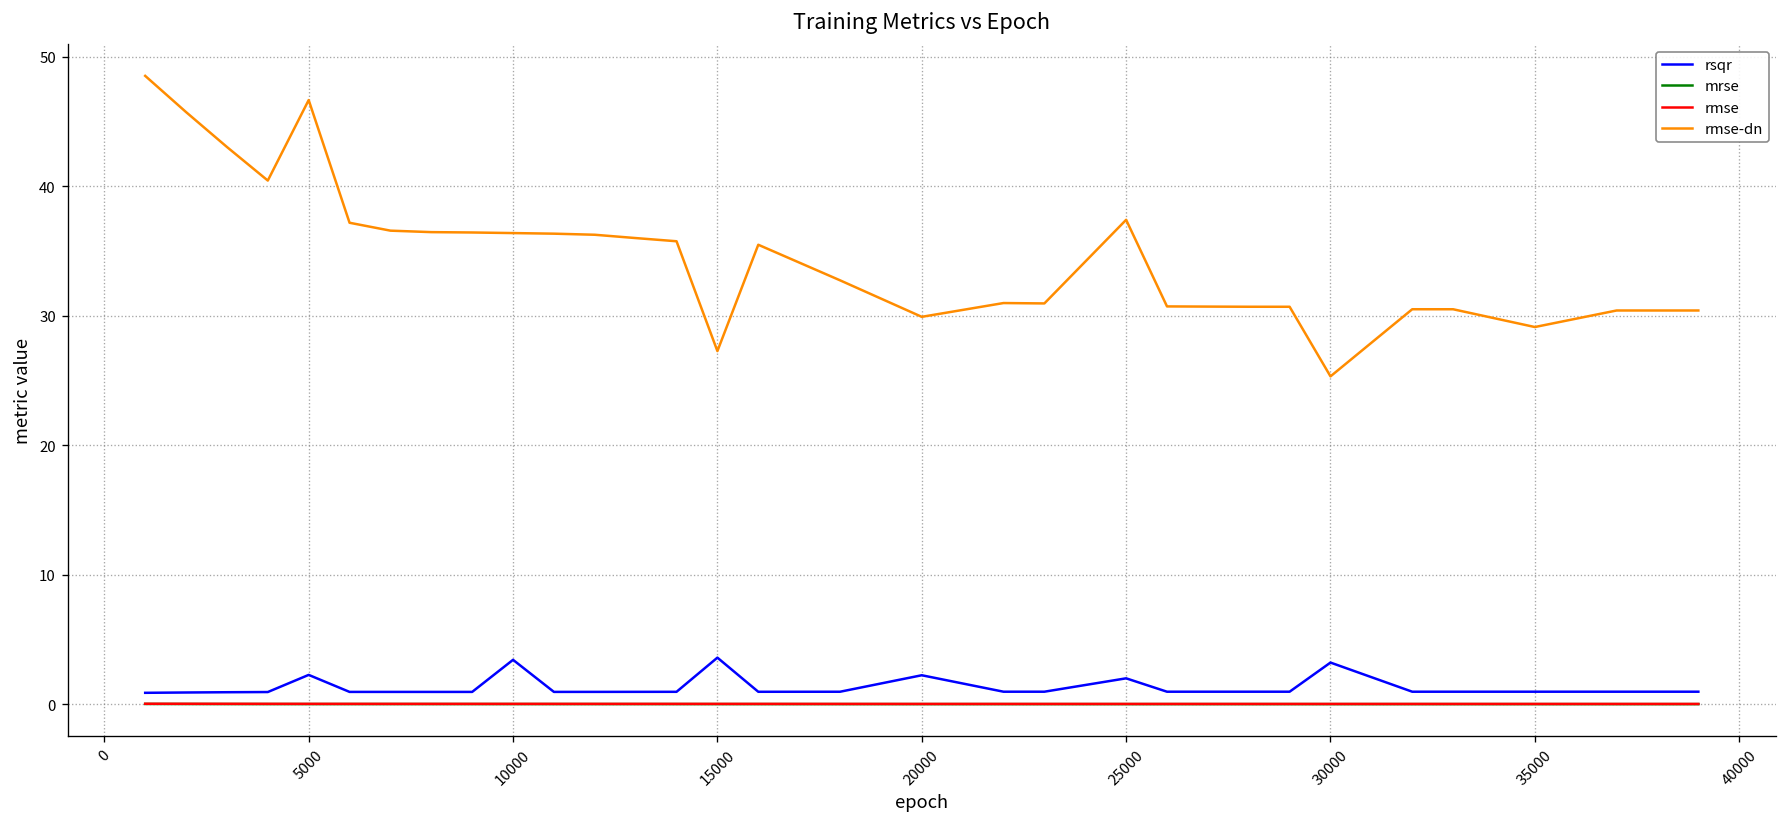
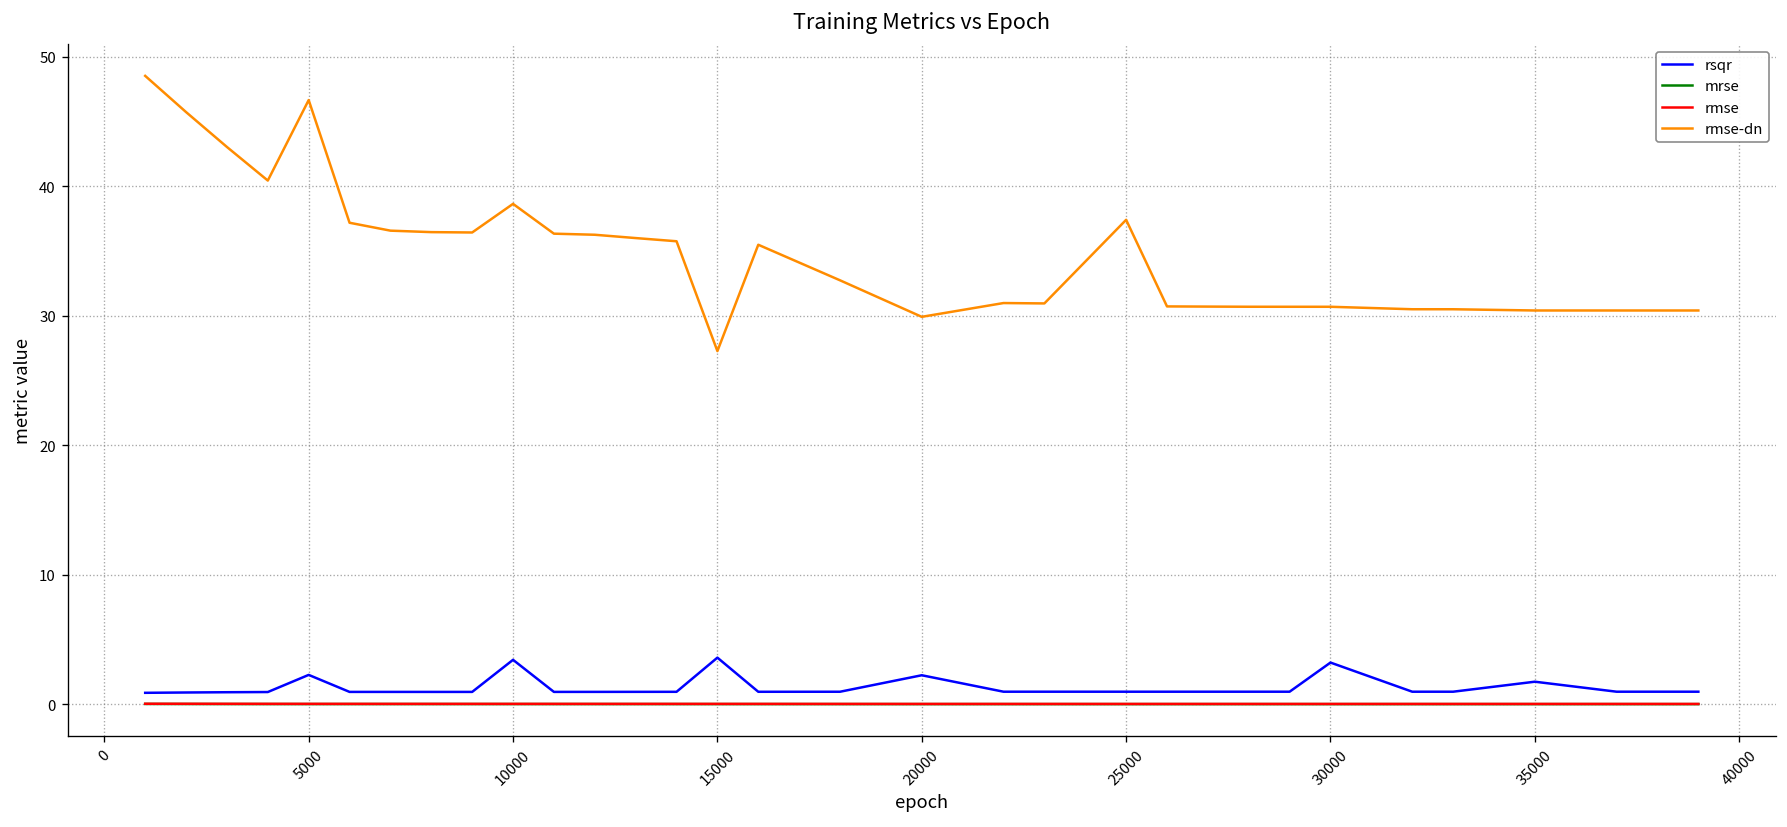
rmse-dn, 10000: 36.4 -> 38.6
rsqr, 25000: 2.0 -> 1.0
rmse-dn, 30000: 25.3 -> 30.7
rsqr, 35000: 1.0 -> 1.7
rmse-dn, 35000: 29.1 -> 30.4
